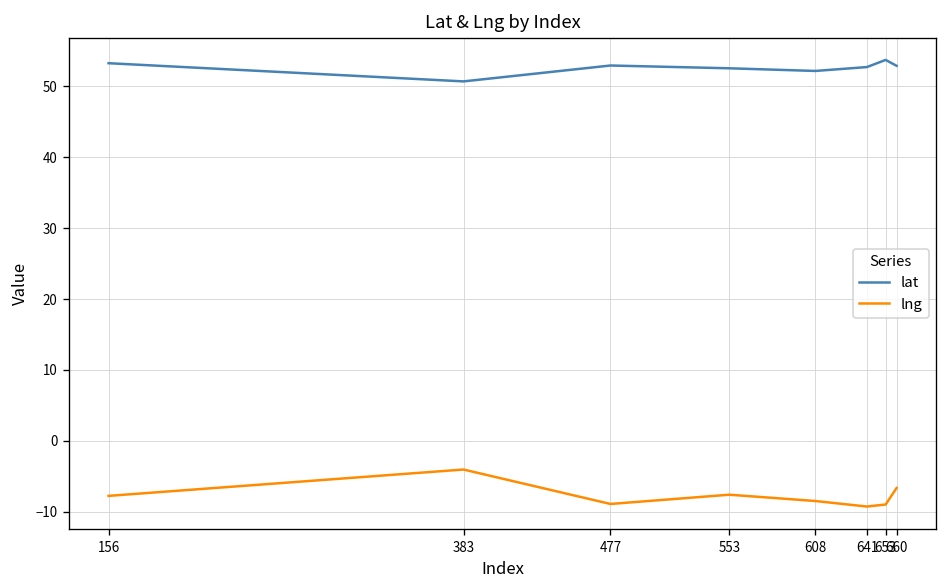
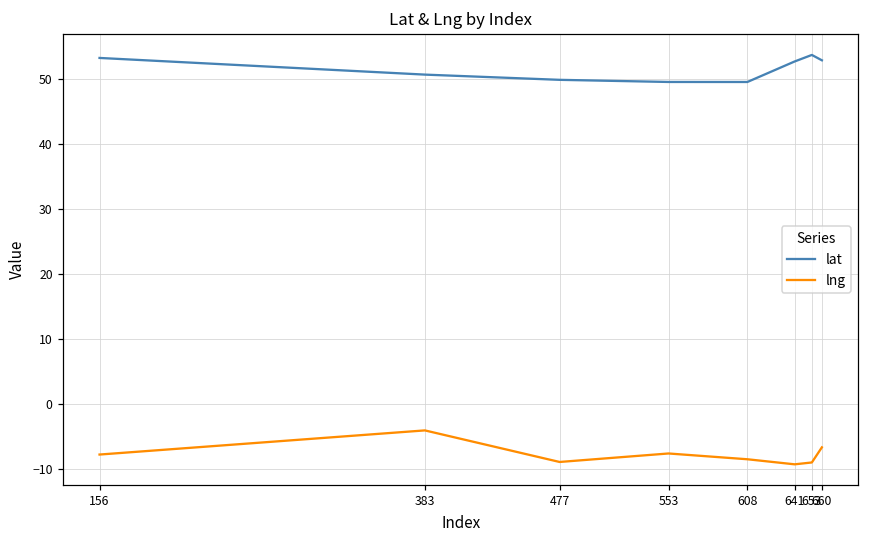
lat, 477: 53 -> 50
lat, 553: 53 -> 50
lat, 608: 52 -> 50
